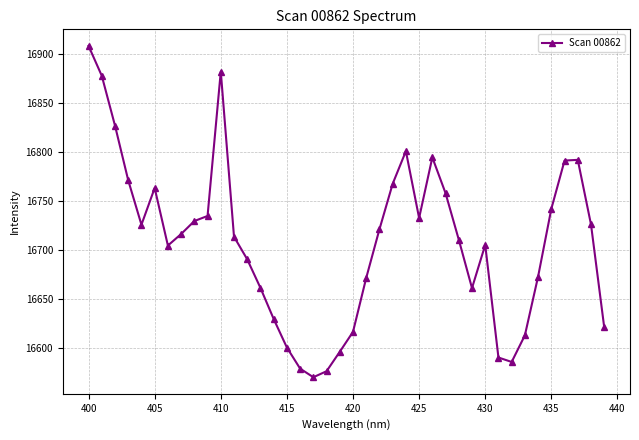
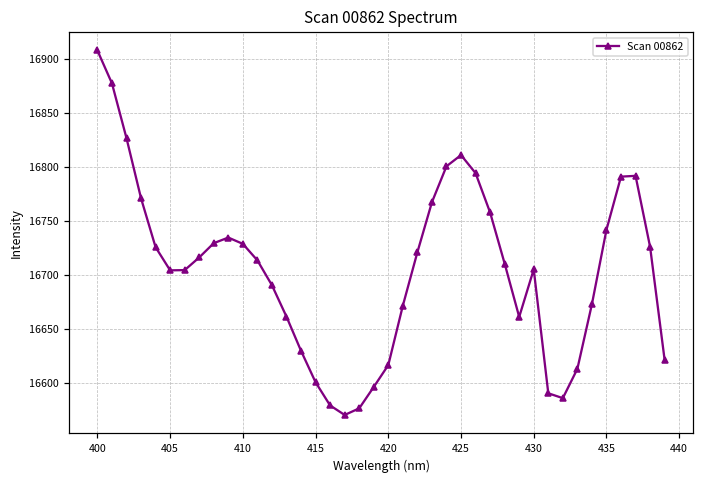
405: 16760 -> 16700
410: 16880 -> 16730
425: 16730 -> 16810
